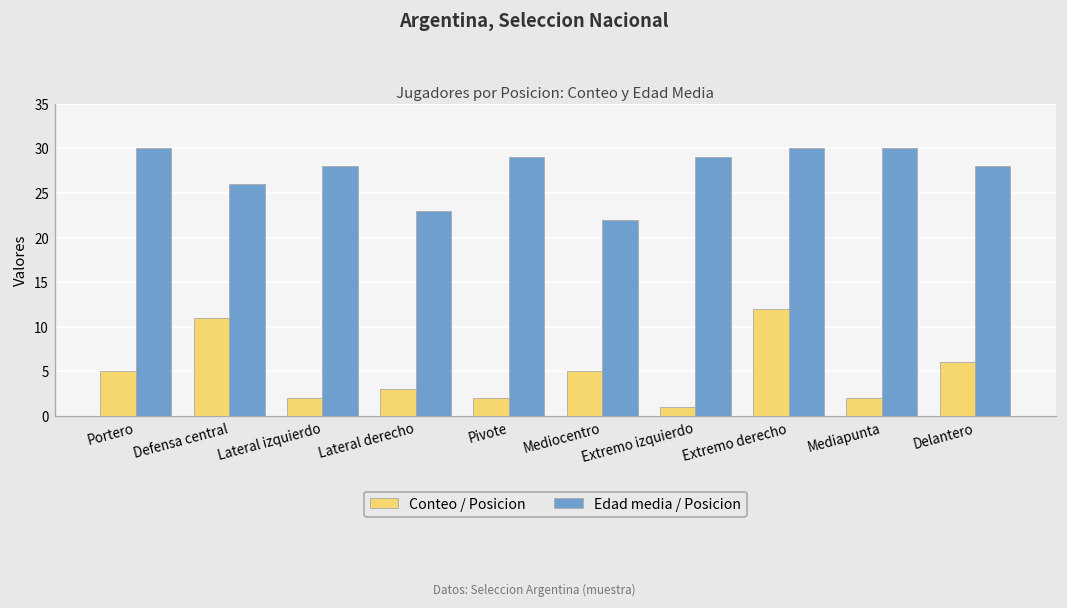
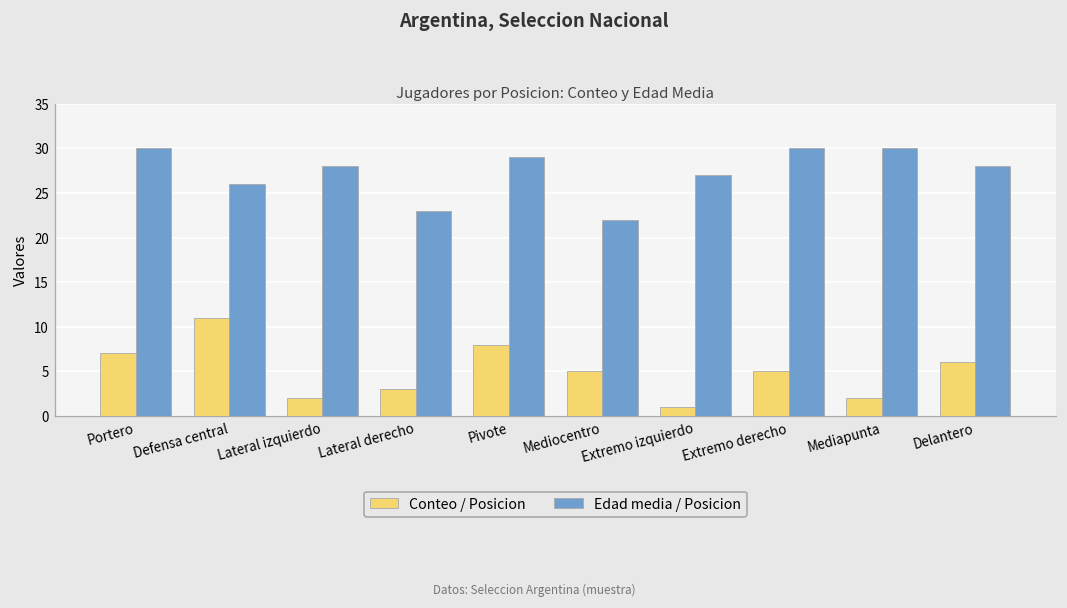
Conteo / Posicion, Portero: 5 -> 7
Conteo / Posicion, Pivote: 2 -> 8
Edad media / Posicion, Extremo izquierdo: 29 -> 27
Conteo / Posicion, Extremo derecho: 12 -> 5
